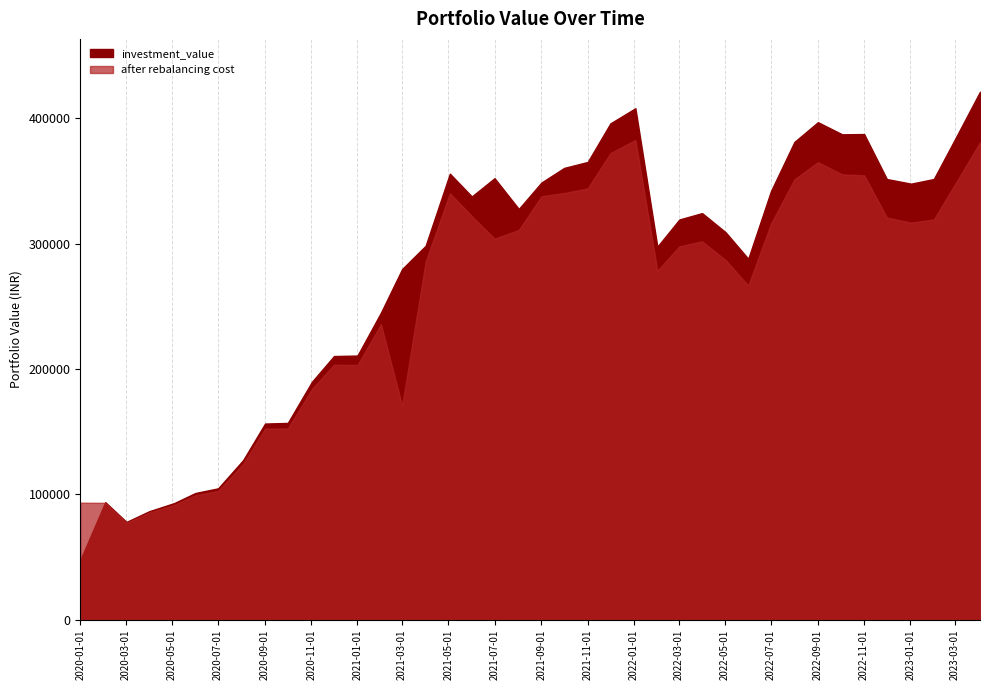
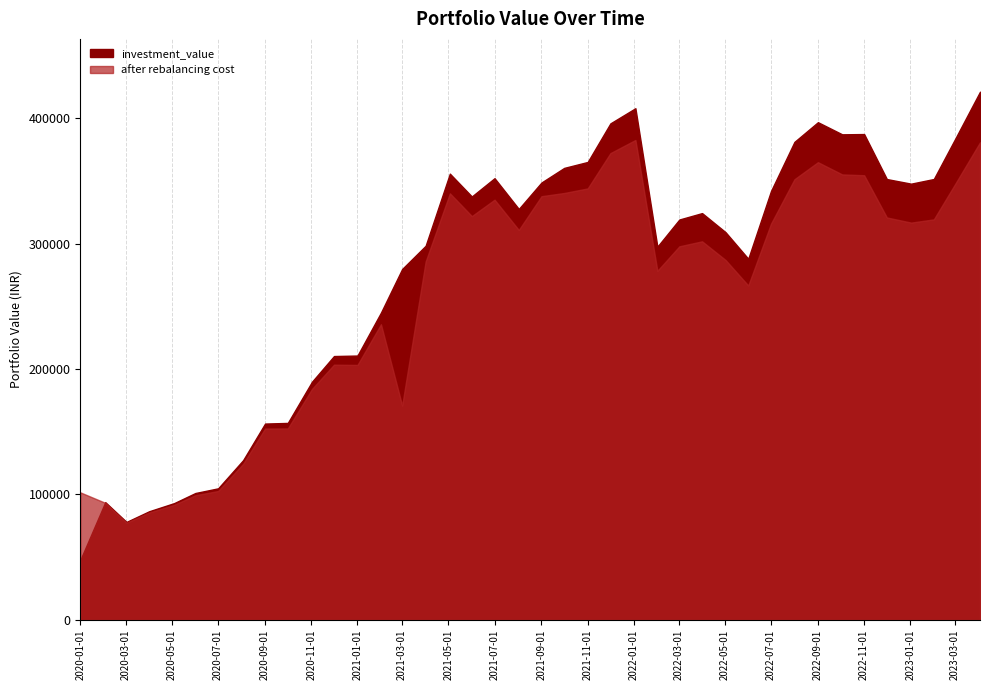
after rebalancing cost, 2020-01-01: 93000 -> 102000
after rebalancing cost, 2021-07-01: 304000 -> 335000
